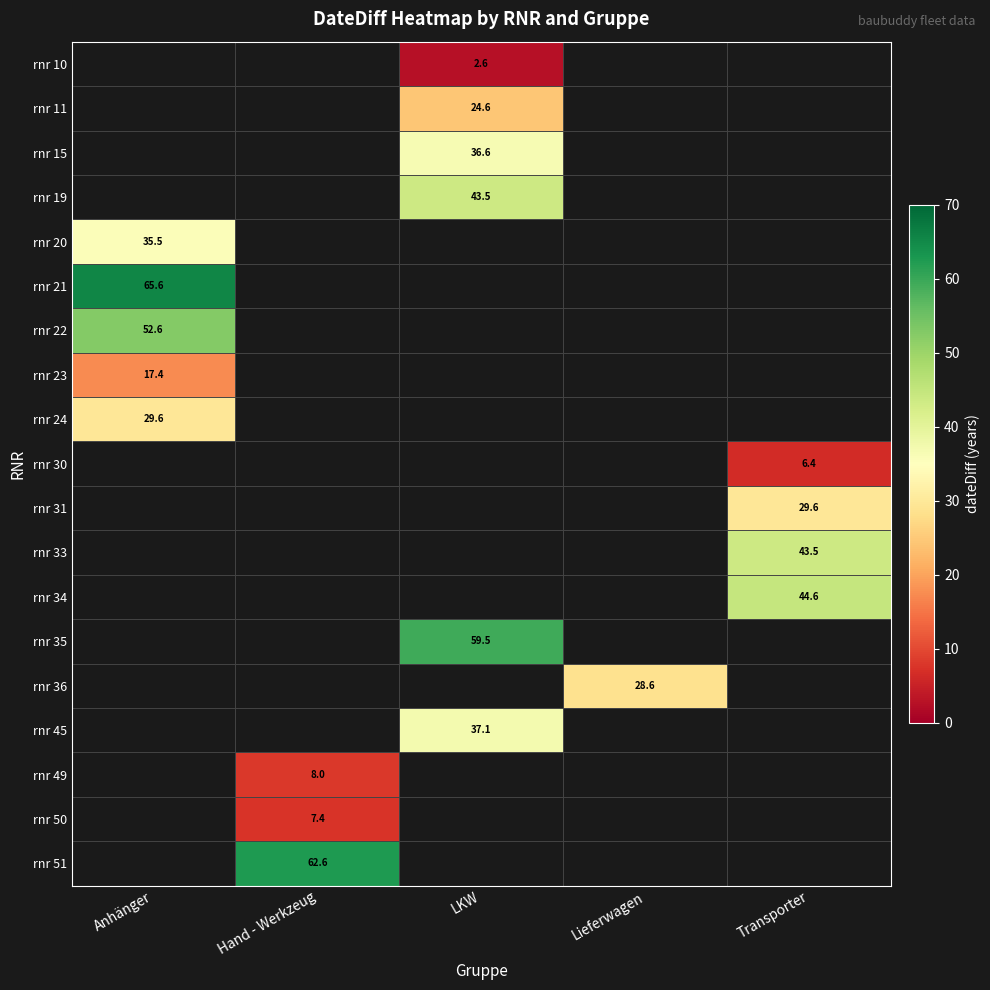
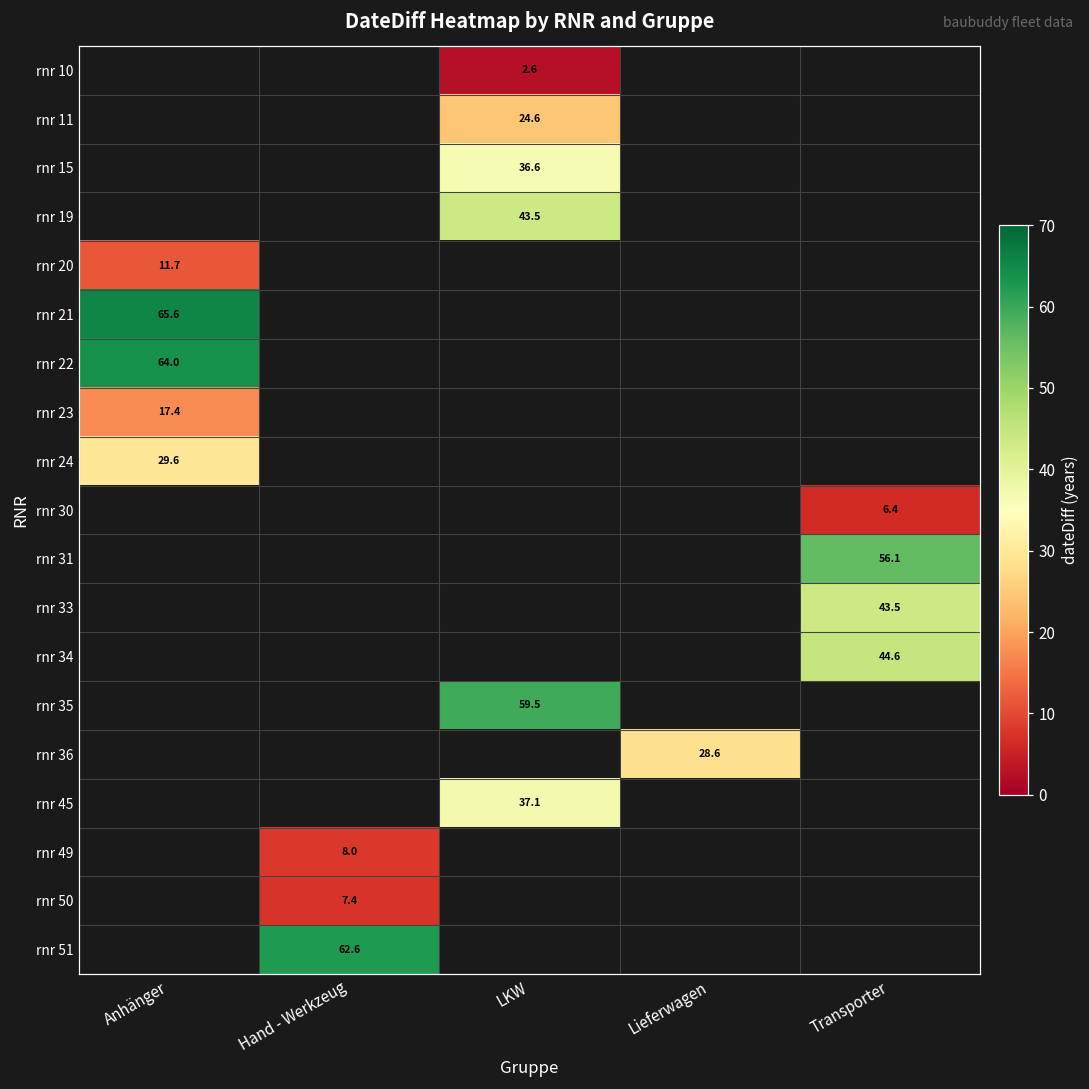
rnr 20, Anhänger: 35.5 -> 11.7
rnr 22, Anhänger: 52.6 -> 64.0
rnr 31, Transporter: 29.6 -> 56.1
